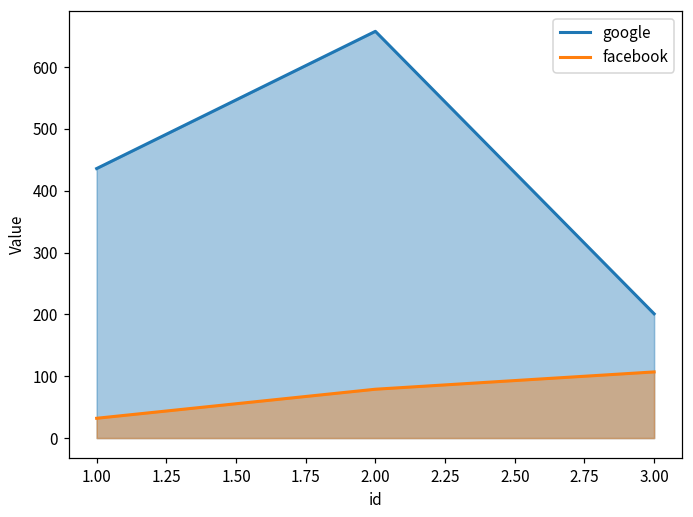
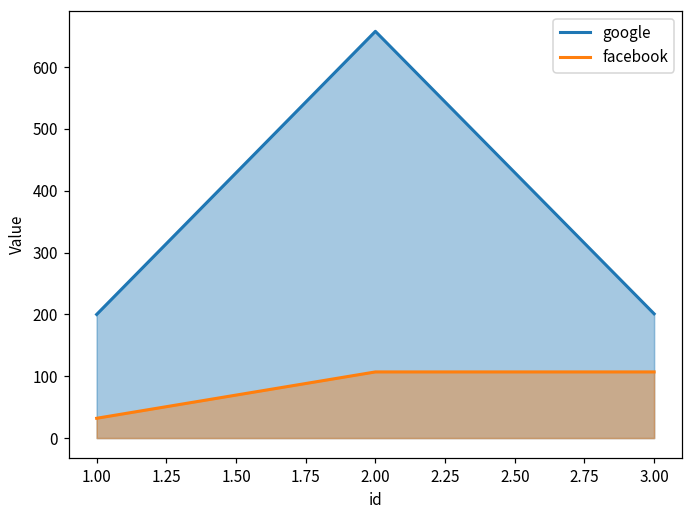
google, 1.00: 440 -> 200
facebook, 2.00: 80 -> 110
